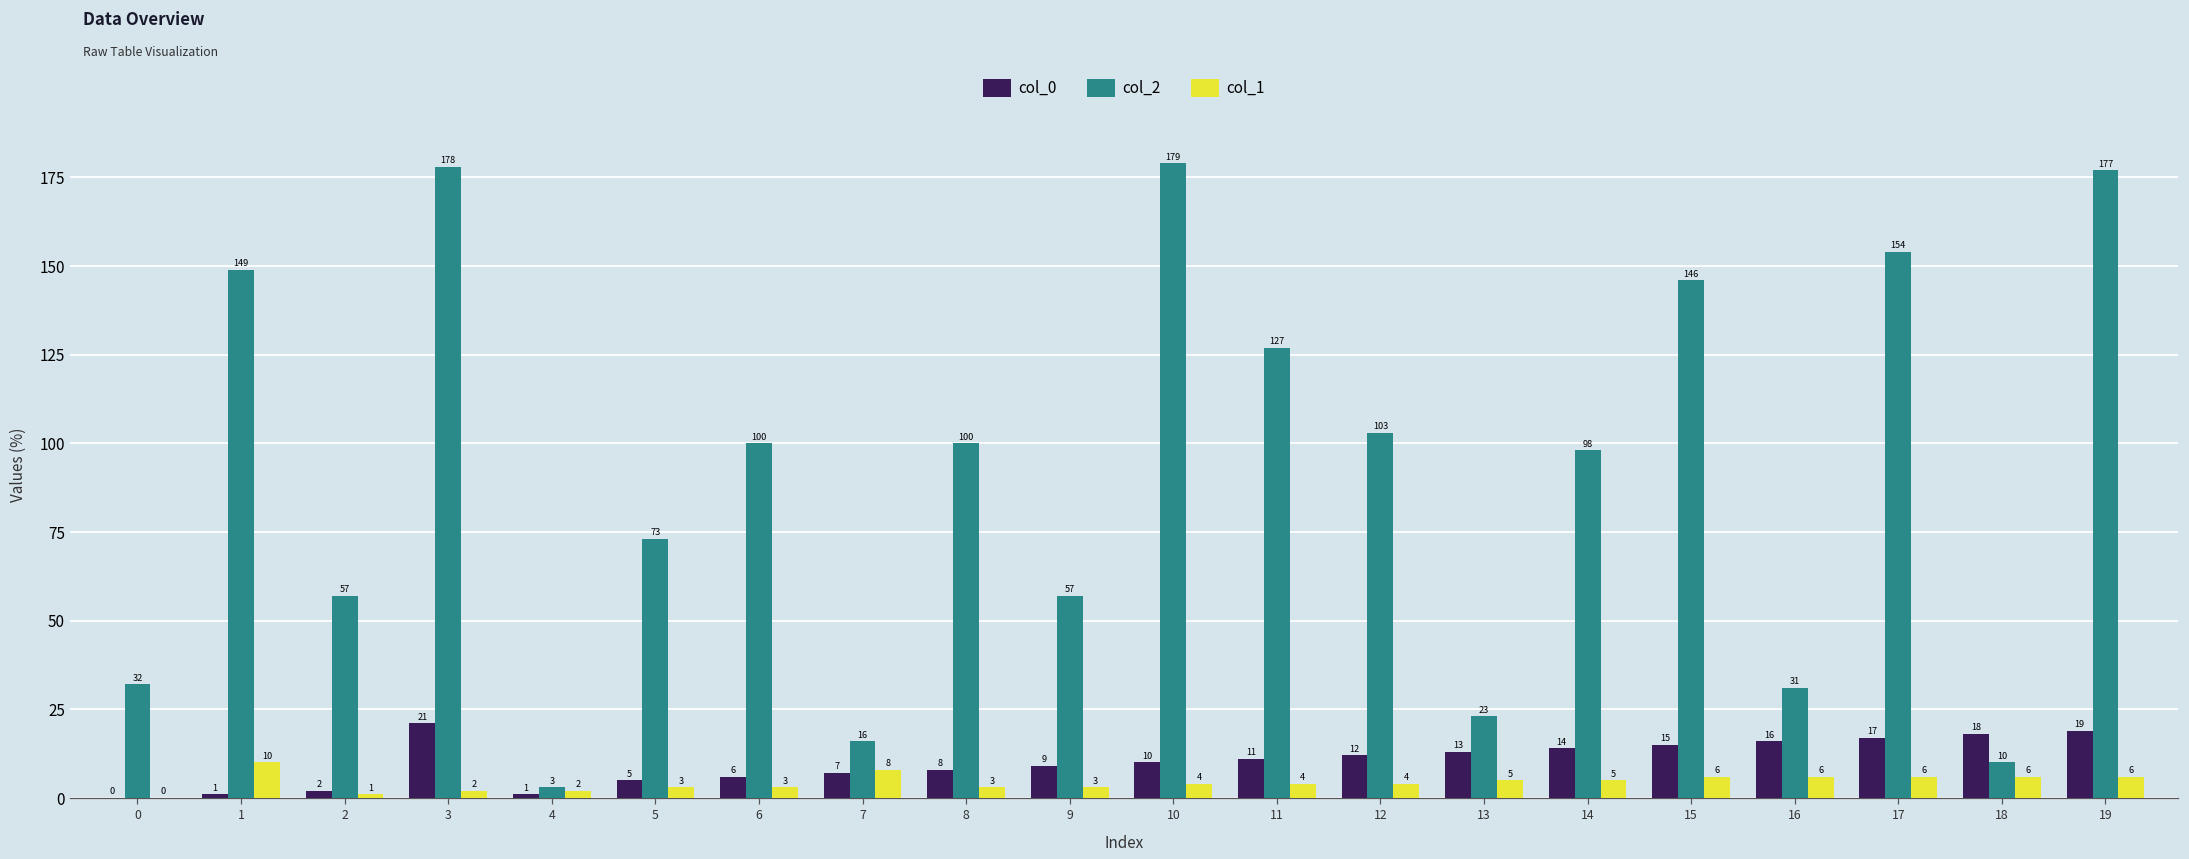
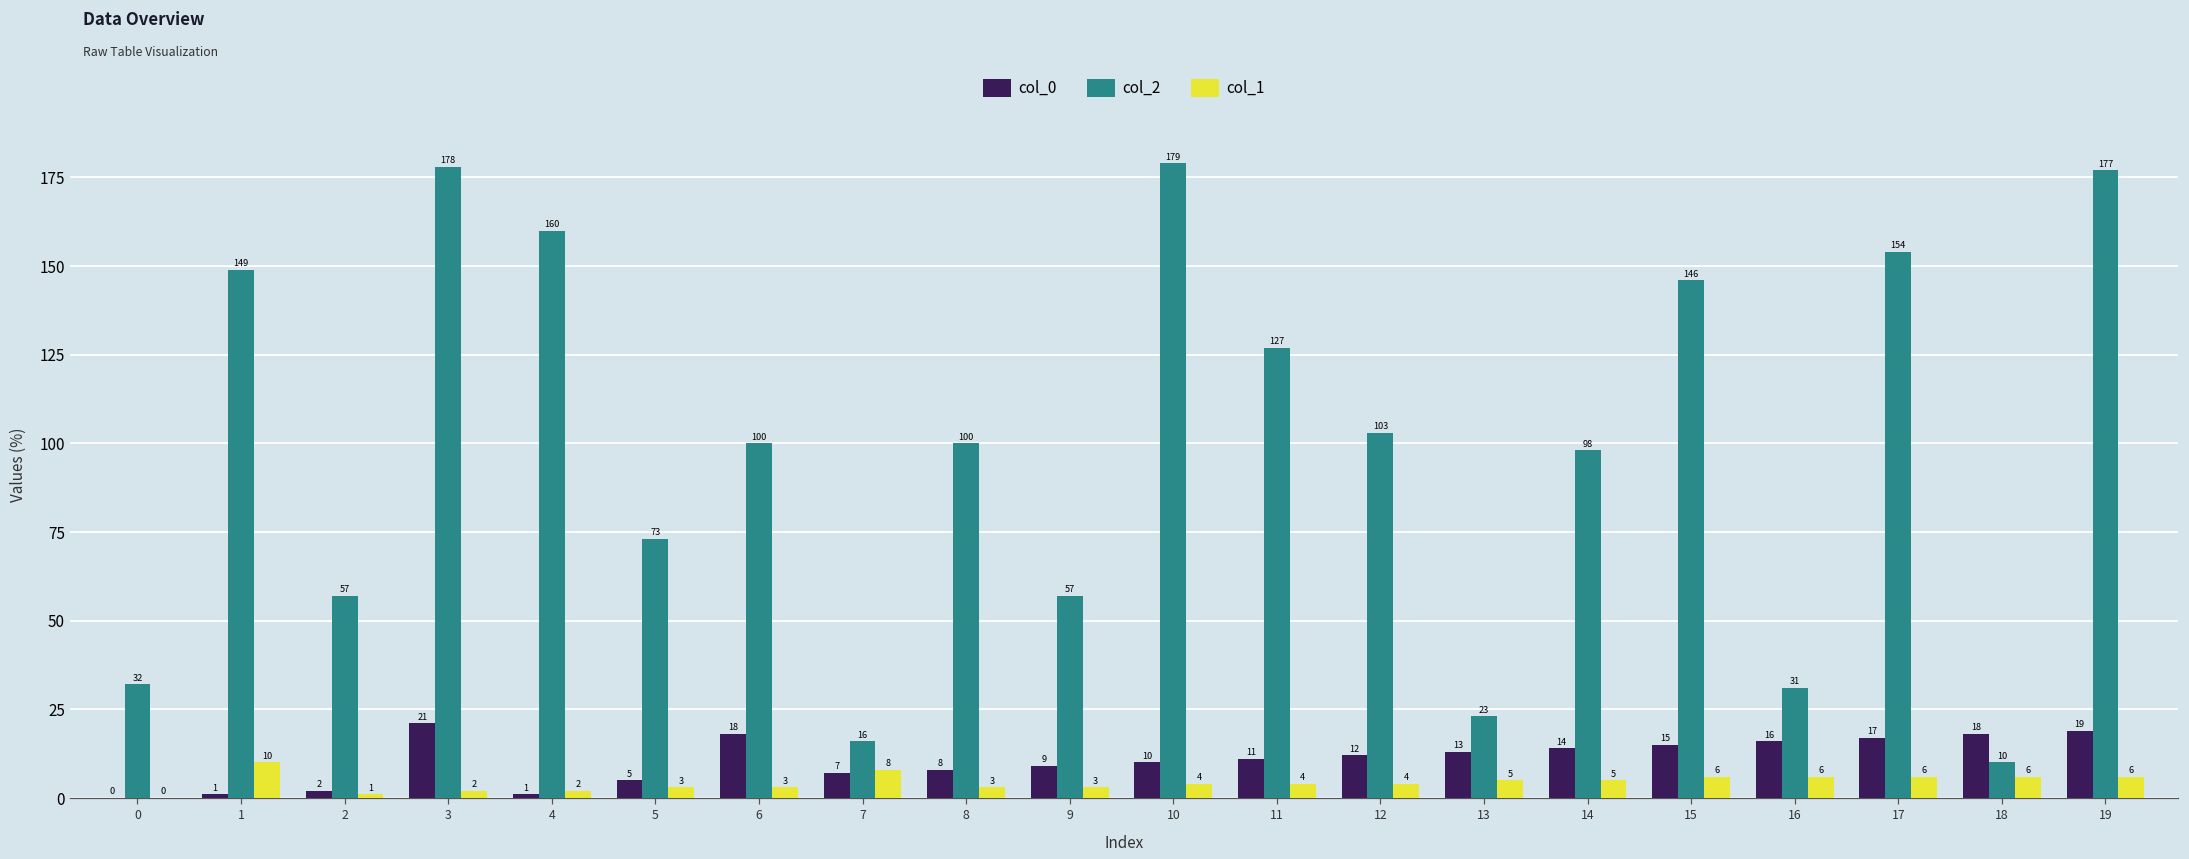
col_2, 4: 3 -> 160
col_0, 6: 6 -> 18
